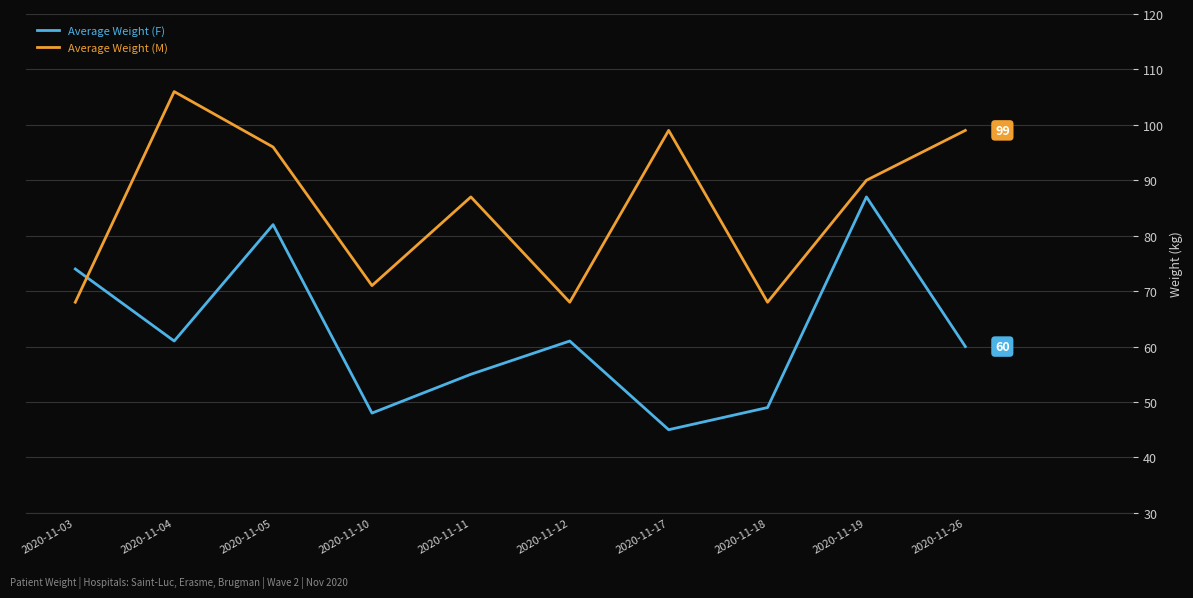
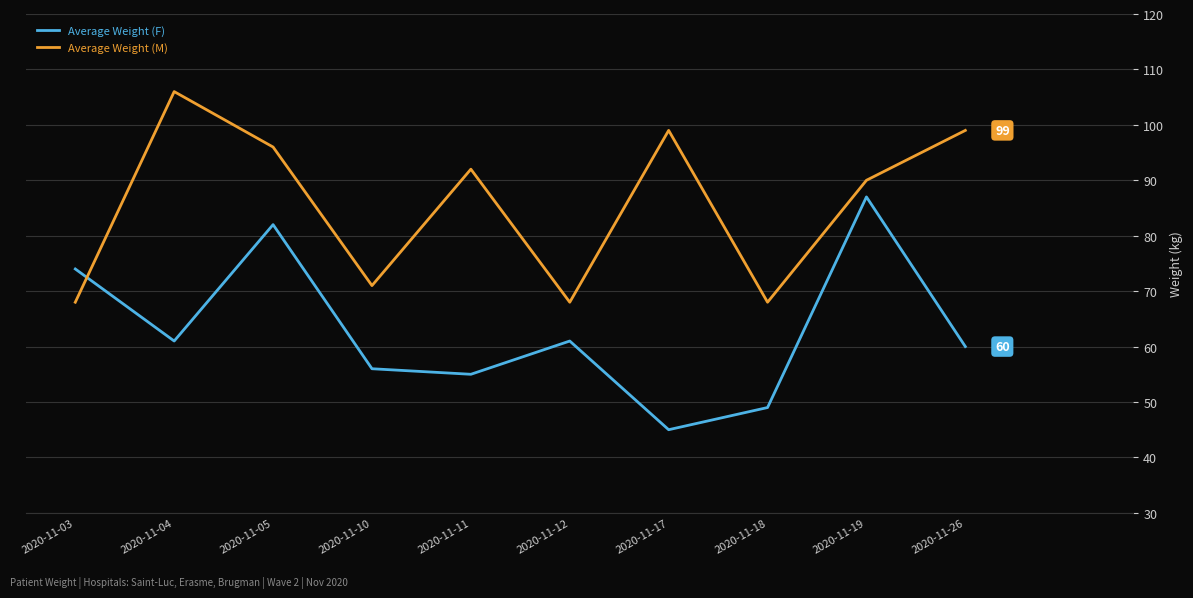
Average Weight (F), 2020-11-10: 48 -> 56
Average Weight (M), 2020-11-11: 87 -> 92
